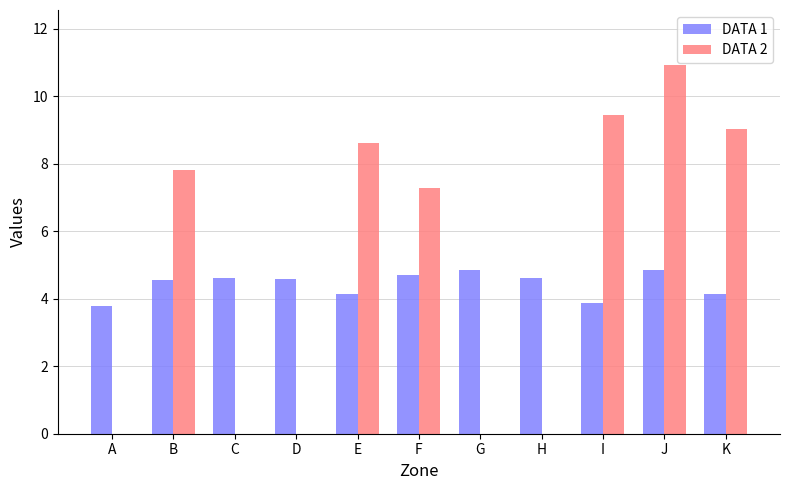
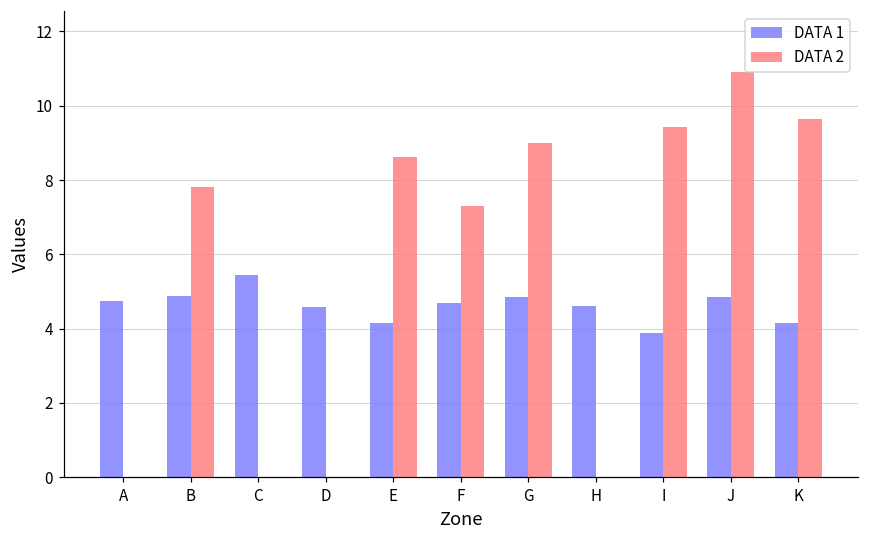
DATA 1, A: 3.8 -> 4.8
DATA 1, B: 4.6 -> 4.9
DATA 1, C: 4.6 -> 5.5
DATA 2, G: 0 -> 9
DATA 2, K: 9.0 -> 9.6
